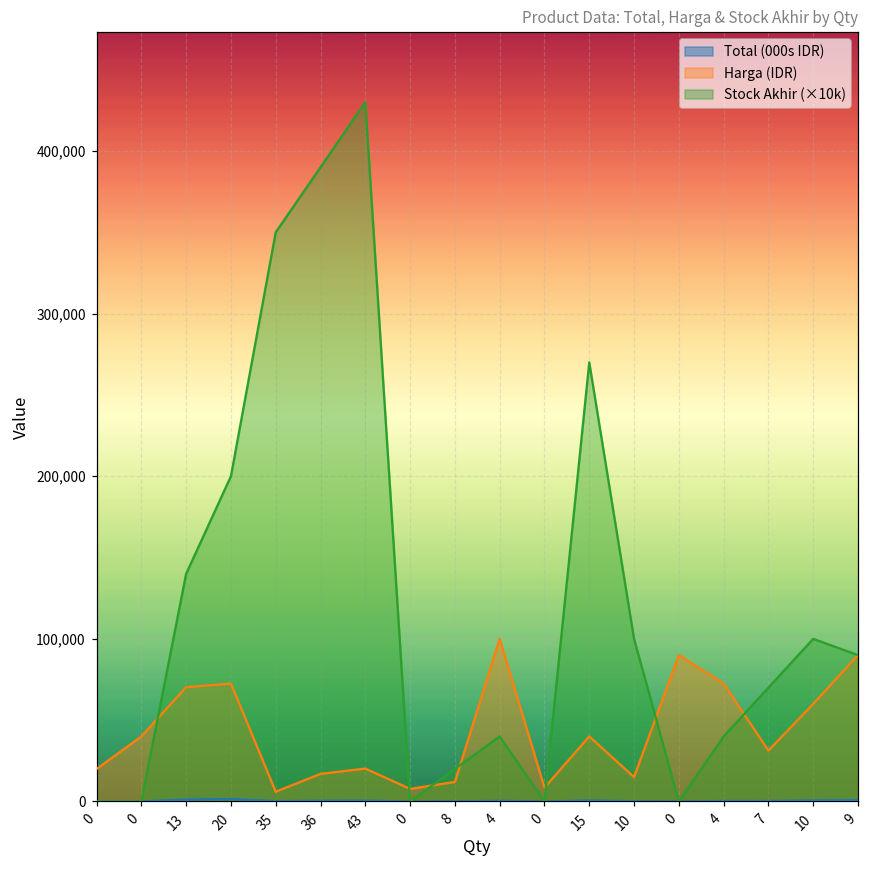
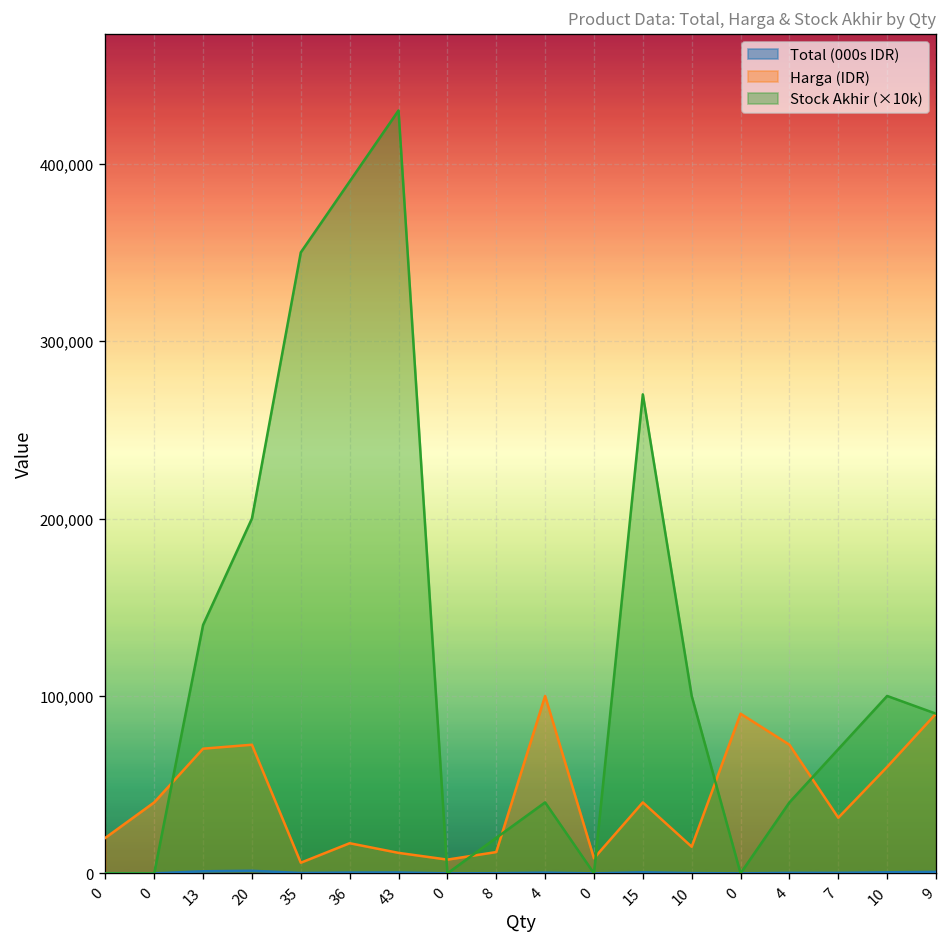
Harga (IDR), 43: 20,000 -> 12,000
